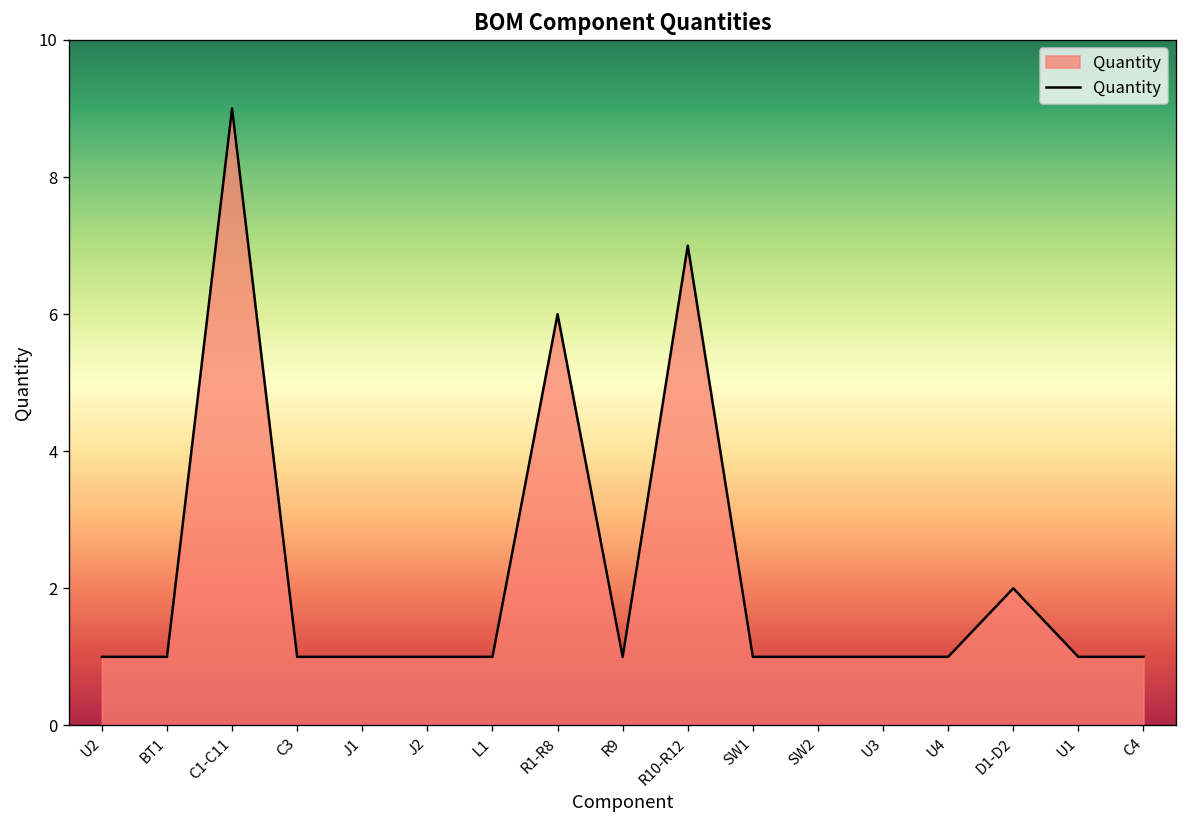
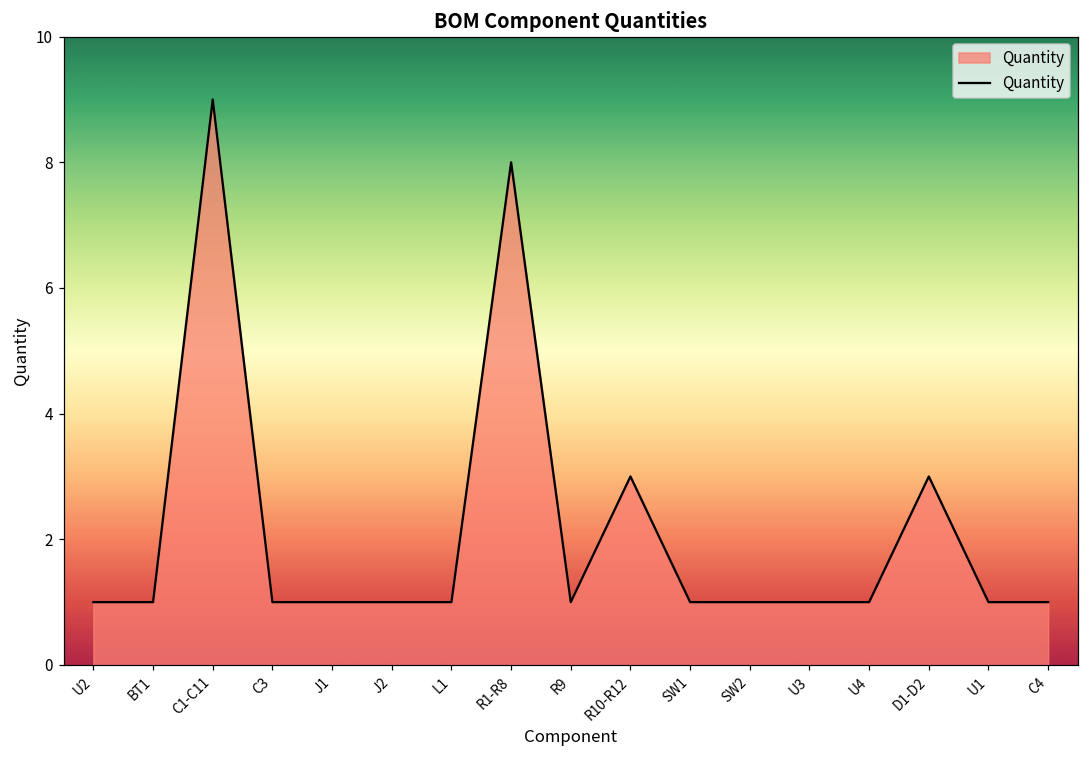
R1-R8: 6 -> 8
R10-R12: 7 -> 3
D1-D2: 2 -> 3
